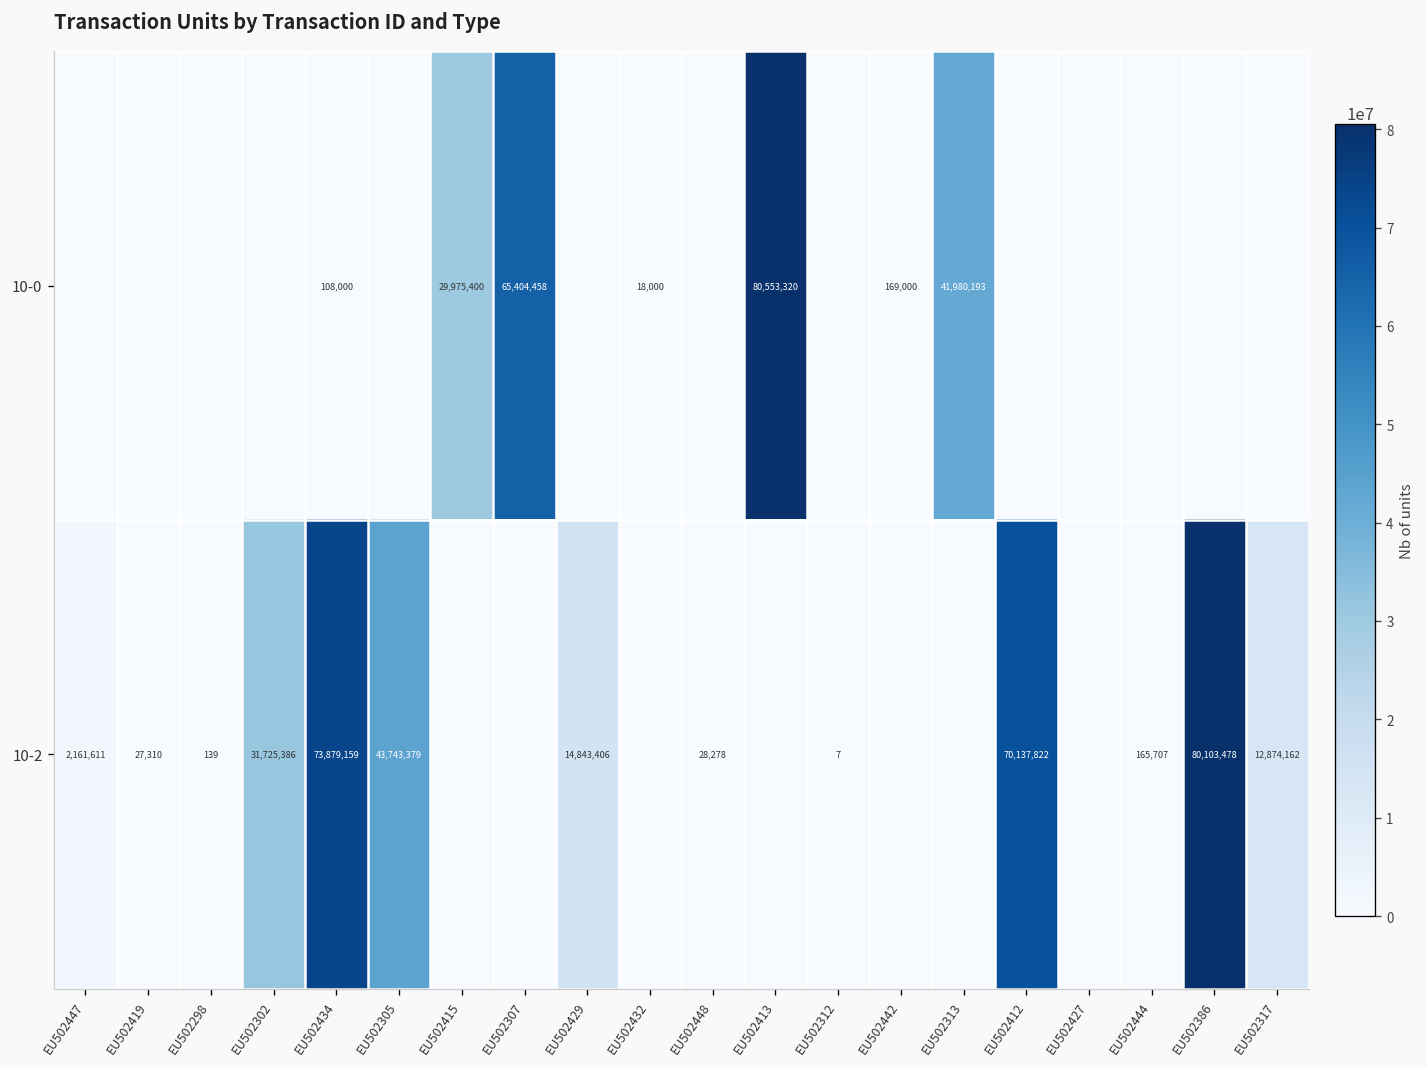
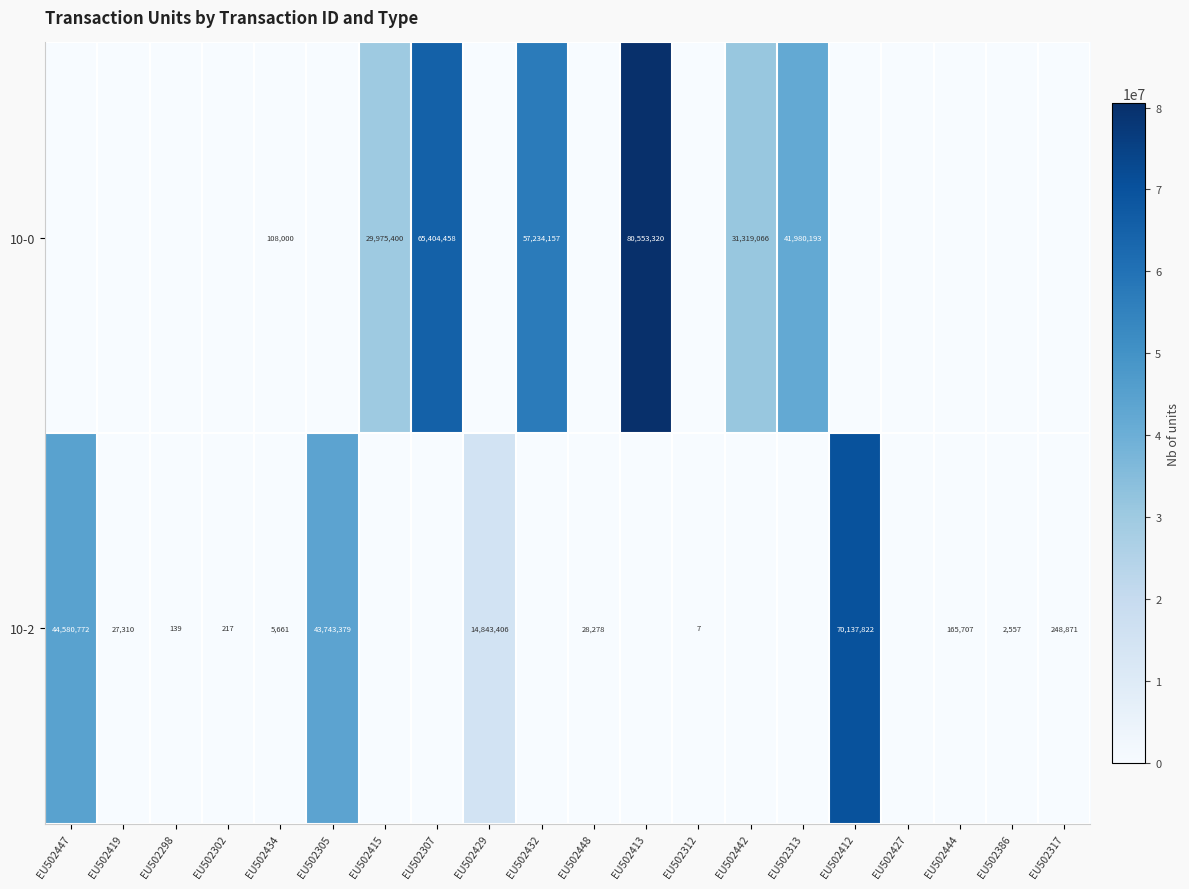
10-0, EU502432: 18,000 -> 57,234,157
10-0, EU502442: 169,000 -> 31,319,066
10-2, EU502447: 2,161,611 -> 44,580,772
10-2, EU502302: 31,725,386 -> 217
10-2, EU502434: 73,879,159 -> 5,661
10-2, EU502386: 80,103,478 -> 2,557
10-2, EU502317: 12,874,162 -> 248,871
